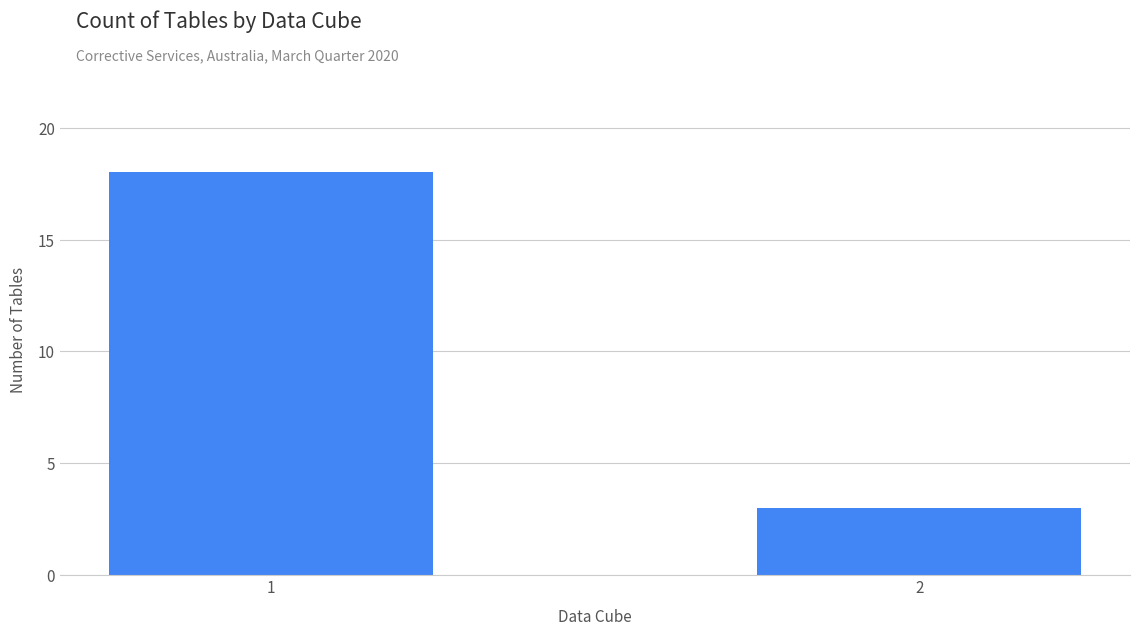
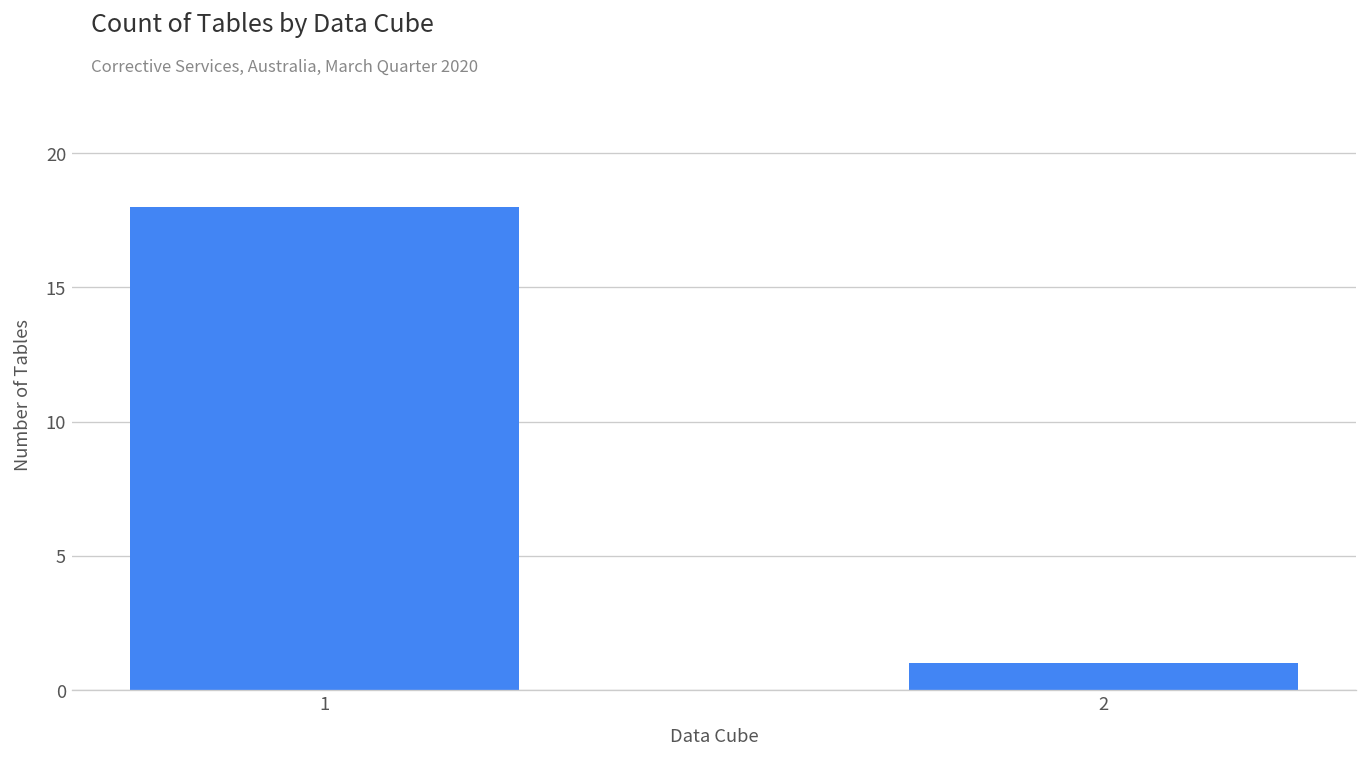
2: 3 -> 1
